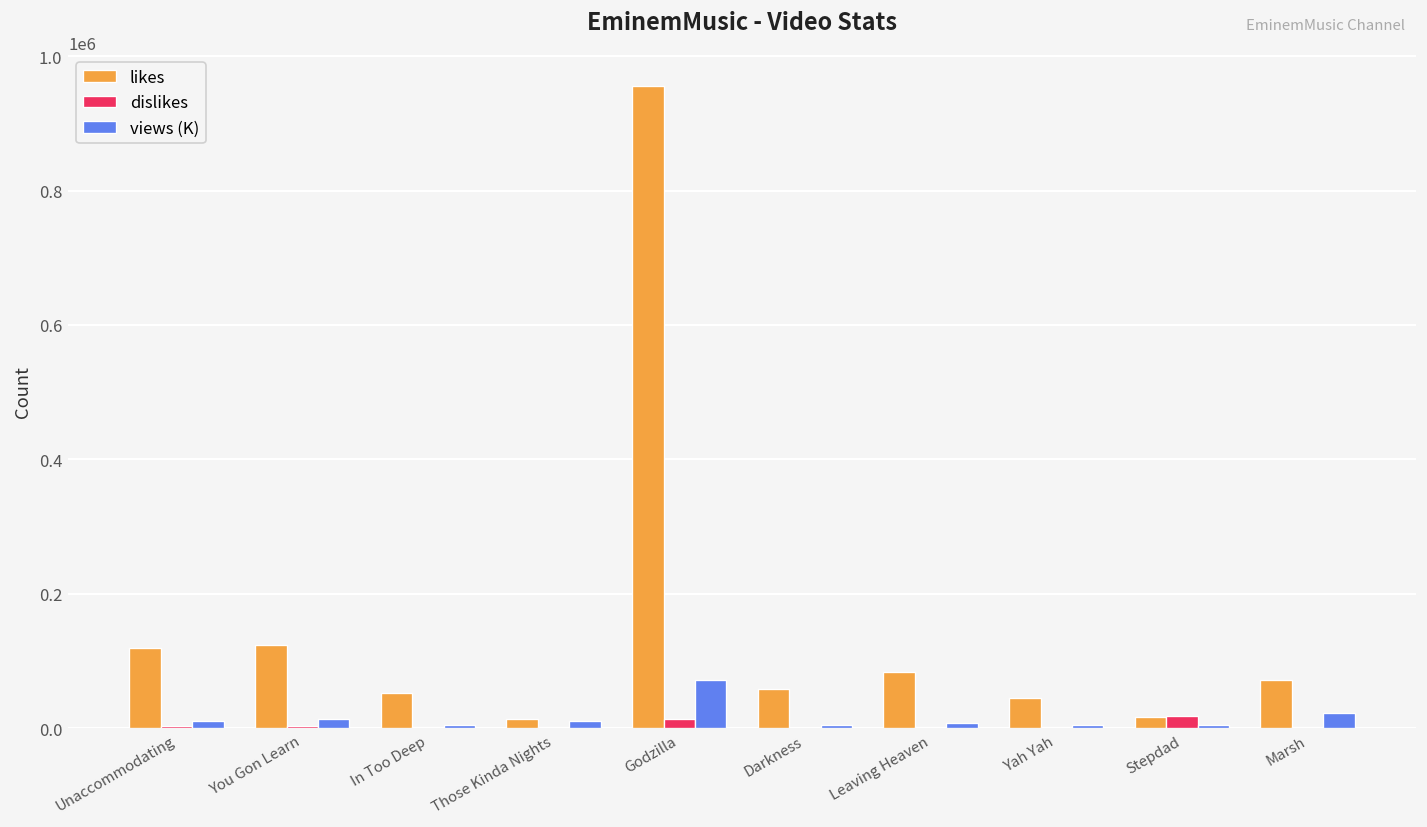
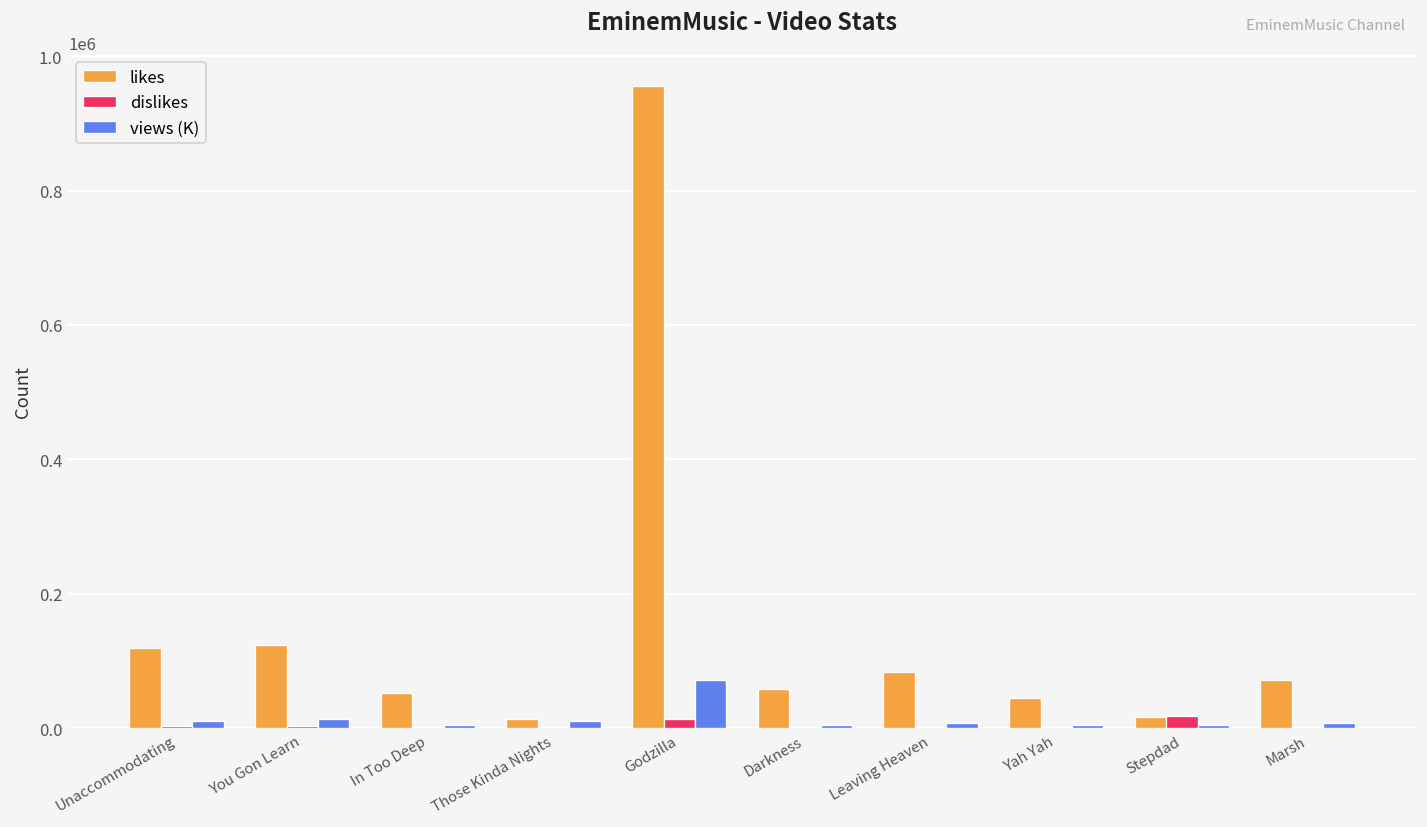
views (K), Marsh: 20000 -> 10000
